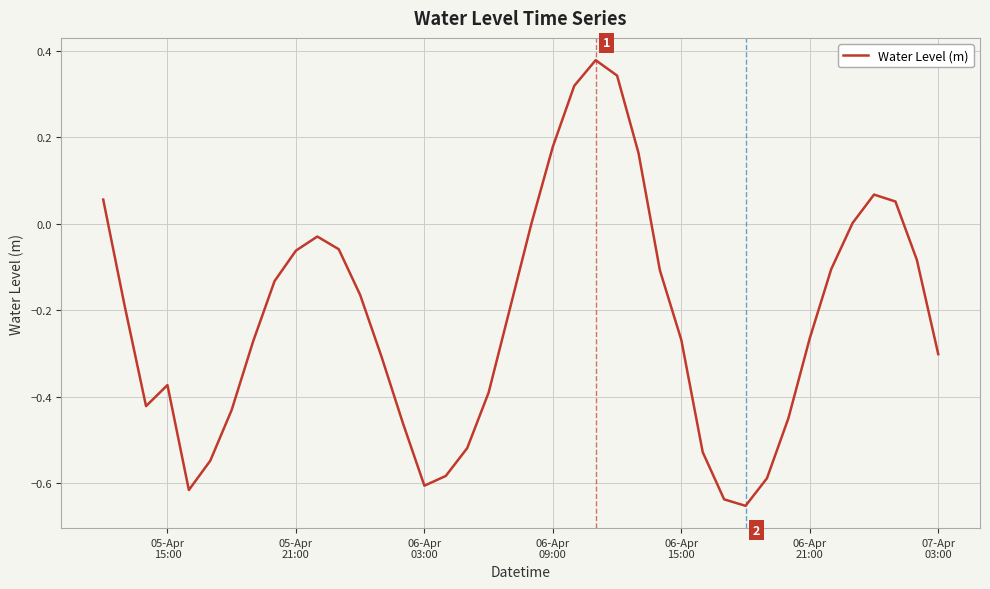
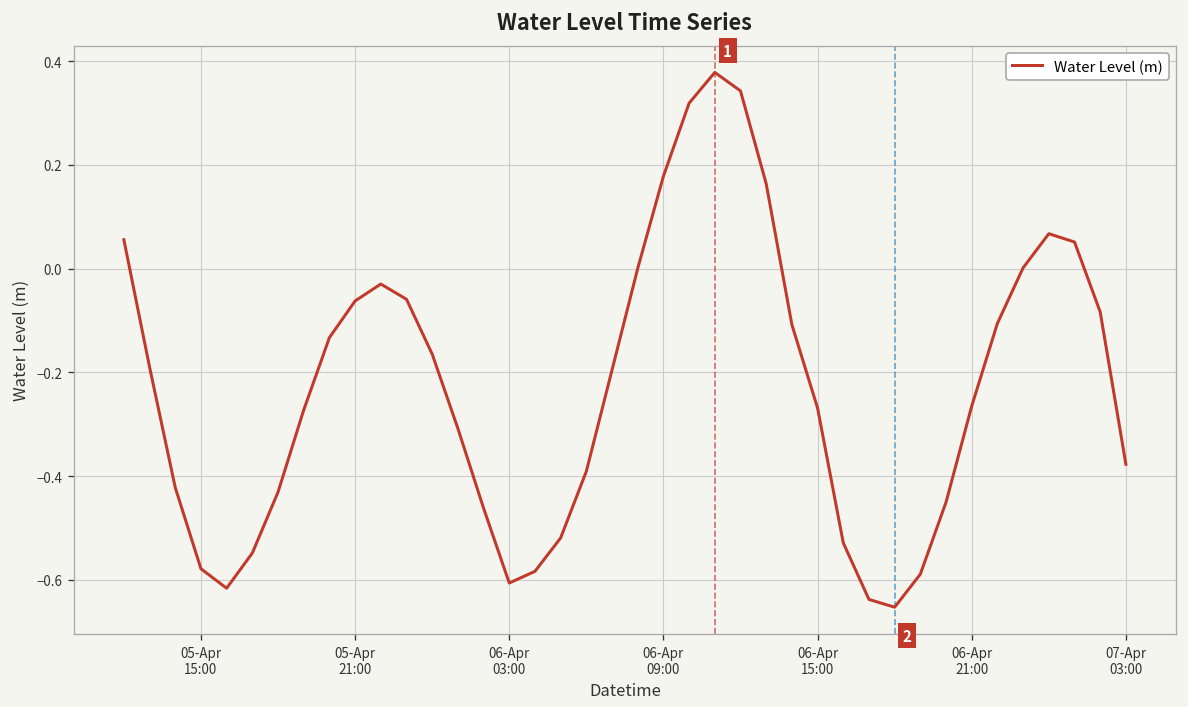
05-Apr 15:00: -0.37 -> -0.58
07-Apr 03:00: -0.30 -> -0.38
